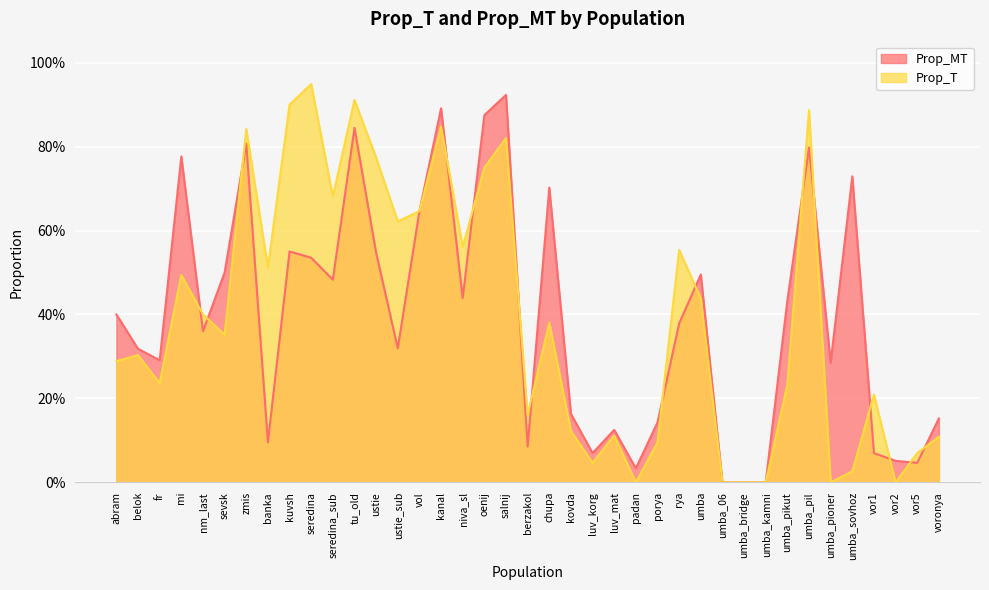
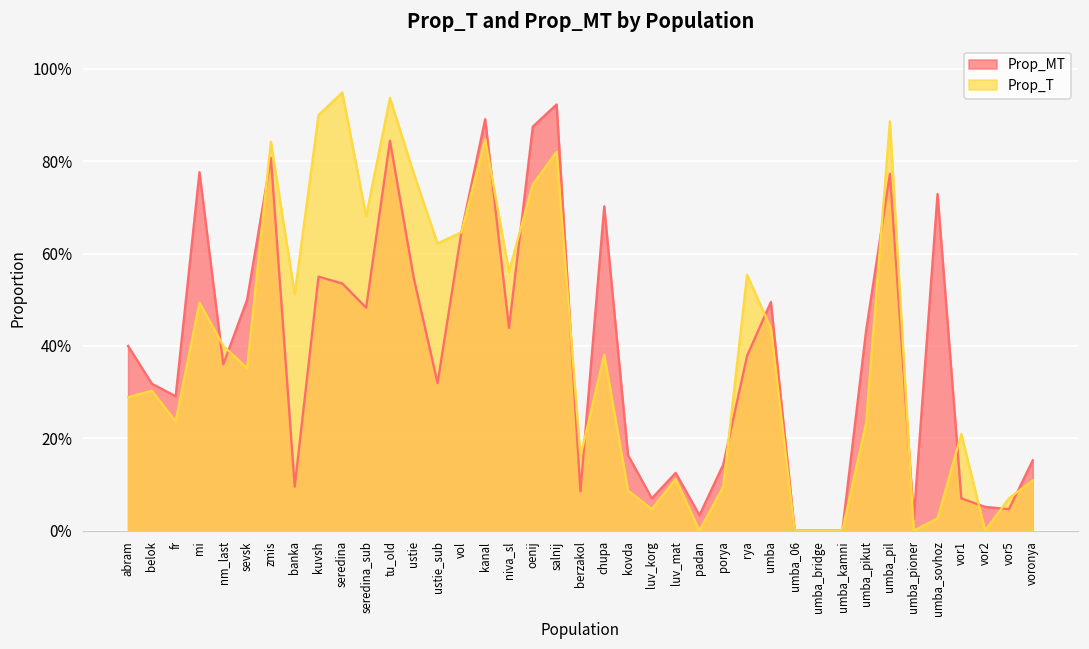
Prop_T, tu_old: 91% -> 94%
Prop_T, kovda: 12% -> 9%
Prop_MT, umba_pil: 80% -> 77%
Prop_MT, umba_pioner: 28% -> 3%
